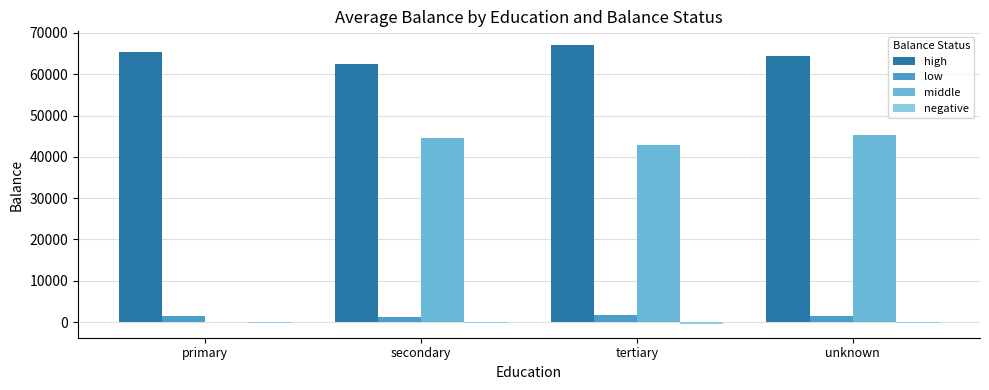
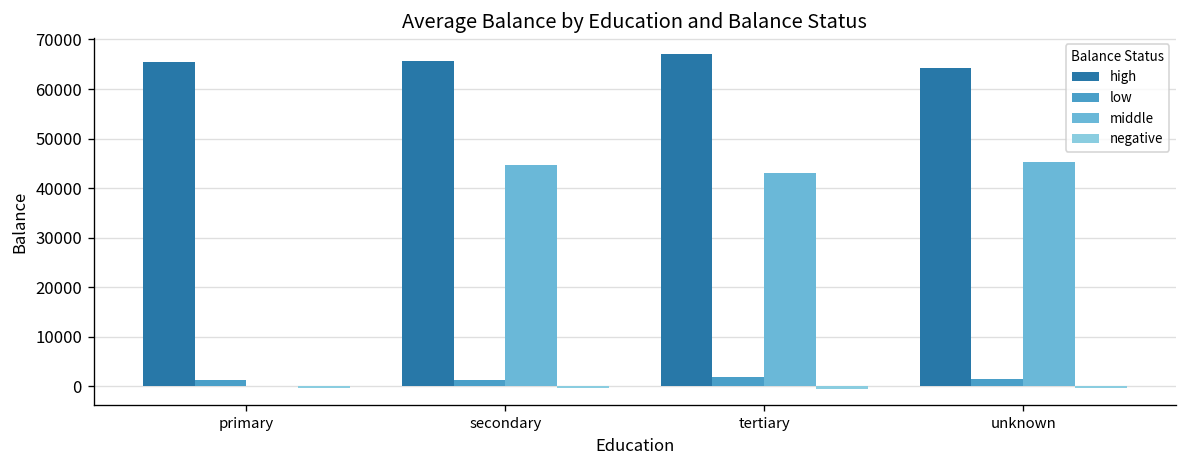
high, secondary: 63000 -> 66000
